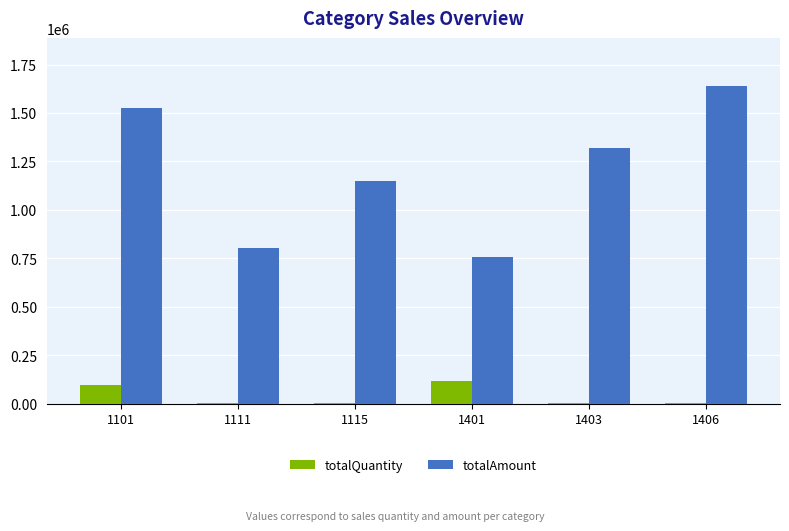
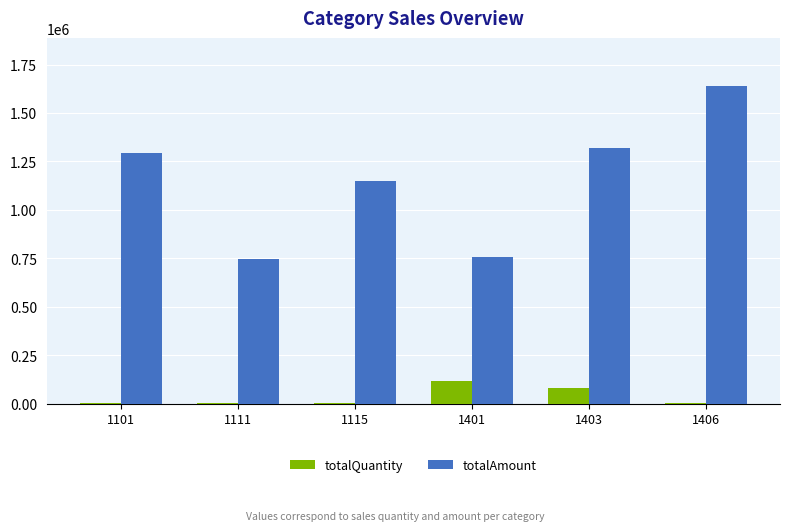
totalQuantity, 1101: 100000 -> 0
totalAmount, 1101: 1530000 -> 1290000
totalAmount, 1111: 800000 -> 740000
totalQuantity, 1403: 0 -> 80000
